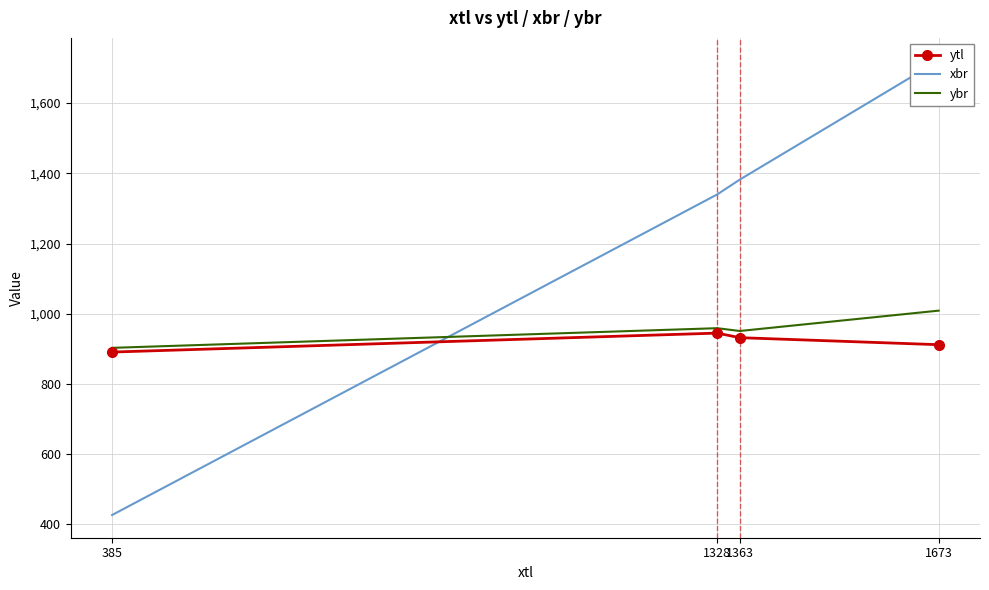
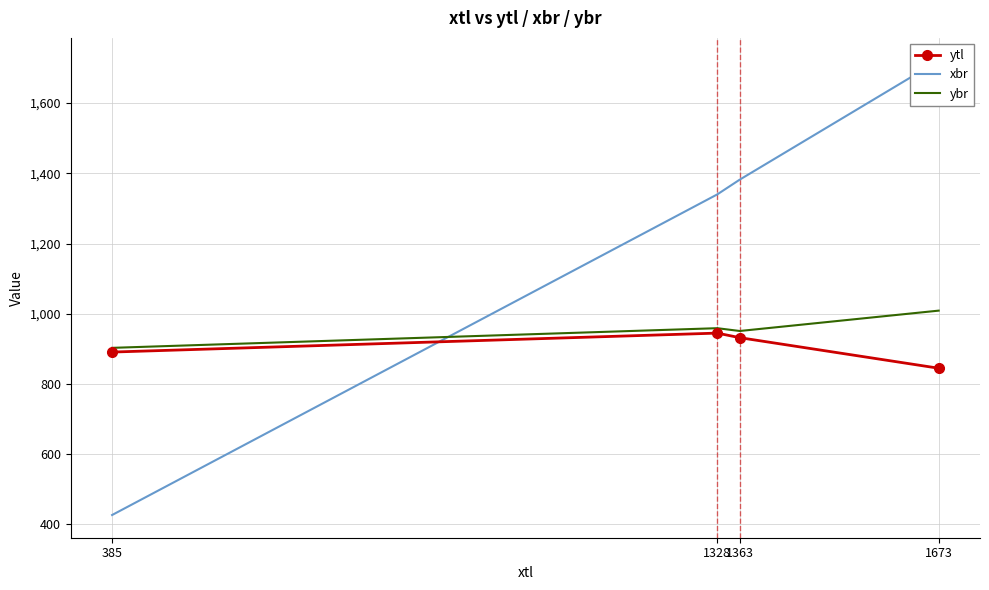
ytl, 1673: 910 -> 850
